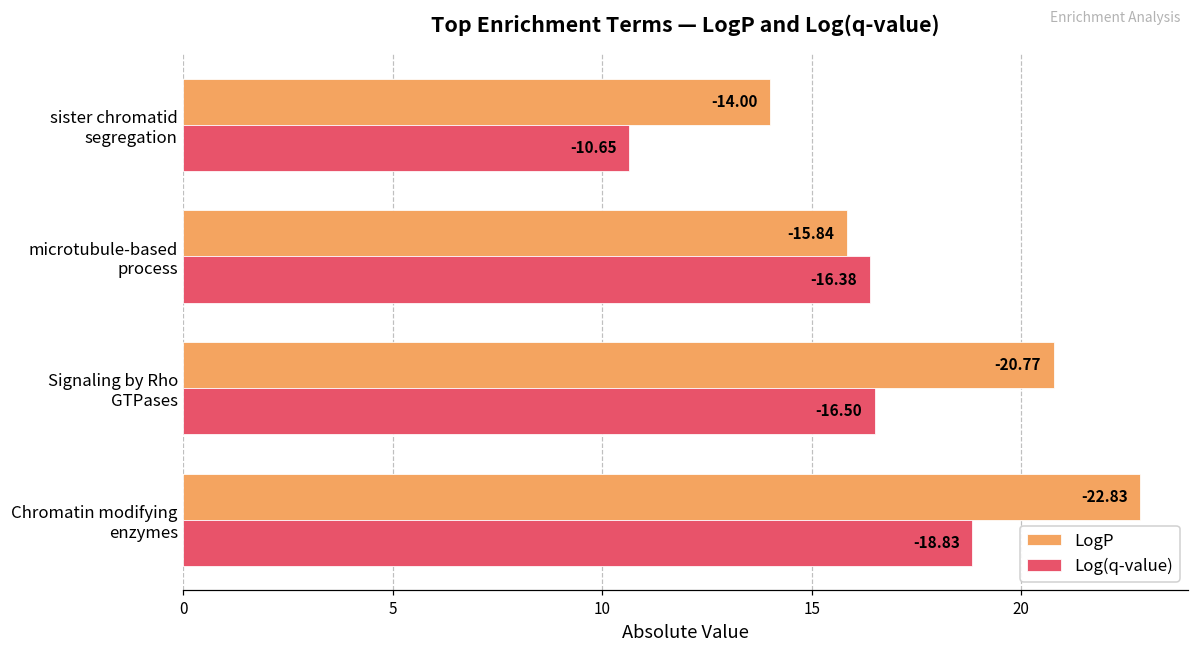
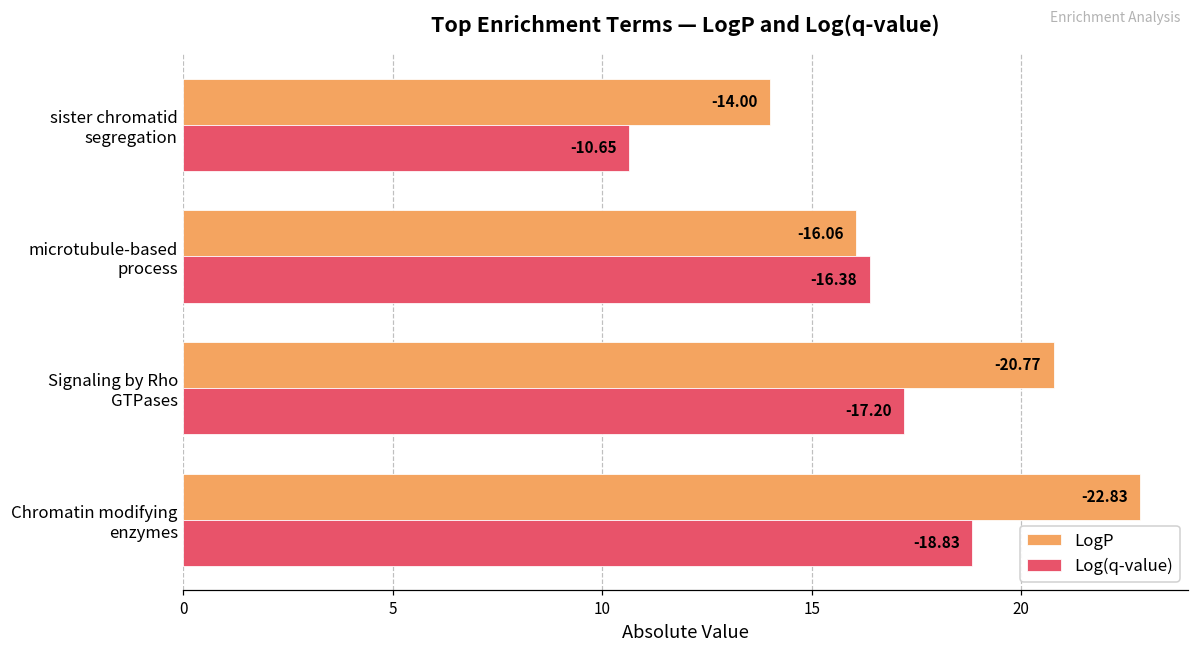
LogP, microtubule-based process: -15.84 -> -16.06
Log(q-value), Signaling by Rho GTPases: -16.50 -> -17.20
